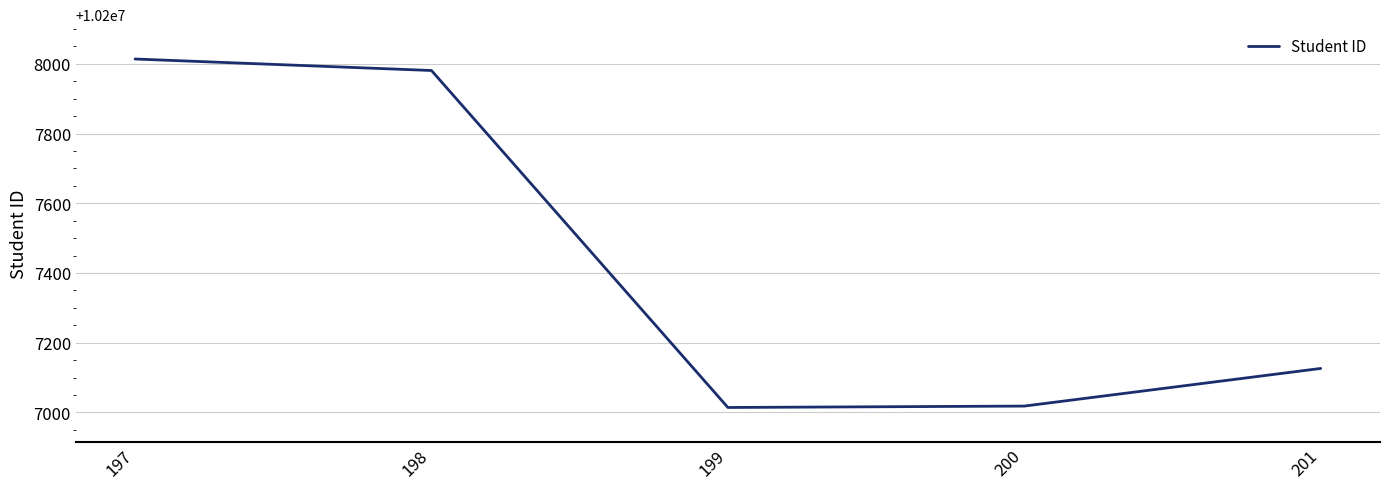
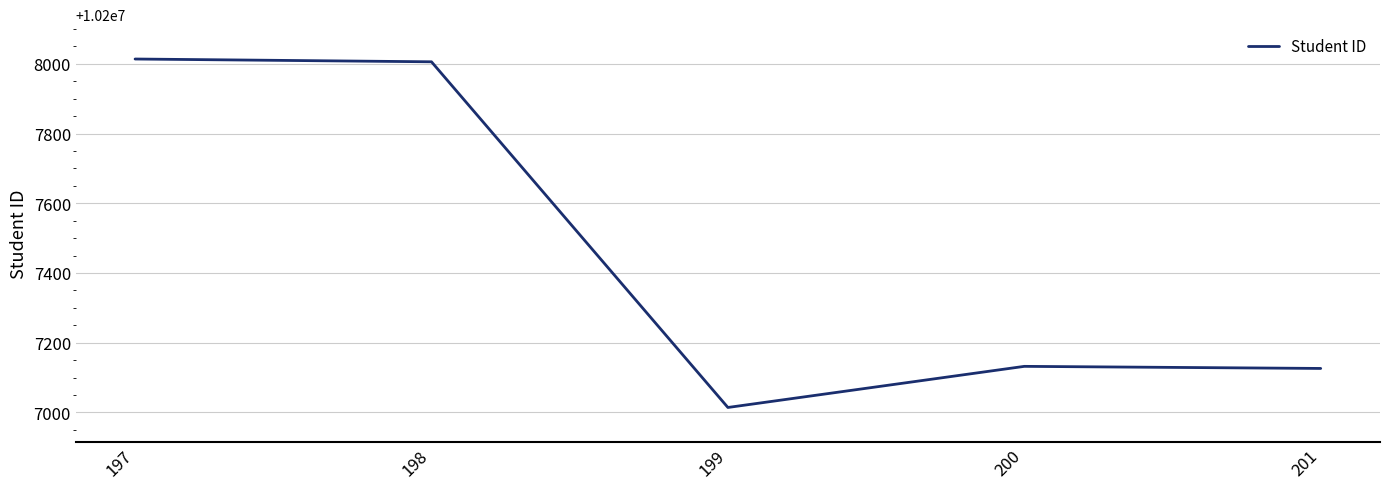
198: 10207980 -> 10208010
200: 10207020 -> 10207130
